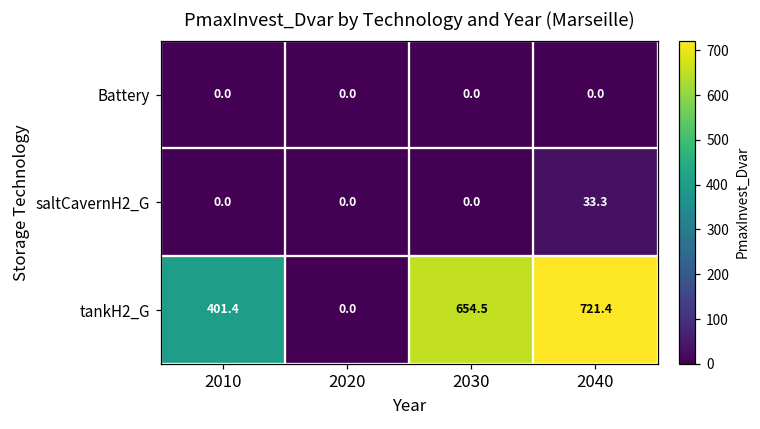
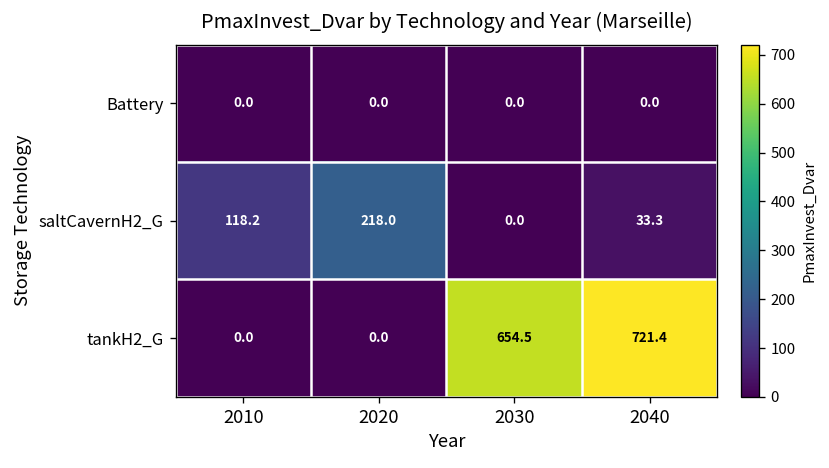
saltCavernH2_G, 2010: 0.0 -> 118.2
saltCavernH2_G, 2020: 0.0 -> 218.0
tankH2_G, 2010: 401.4 -> 0.0
